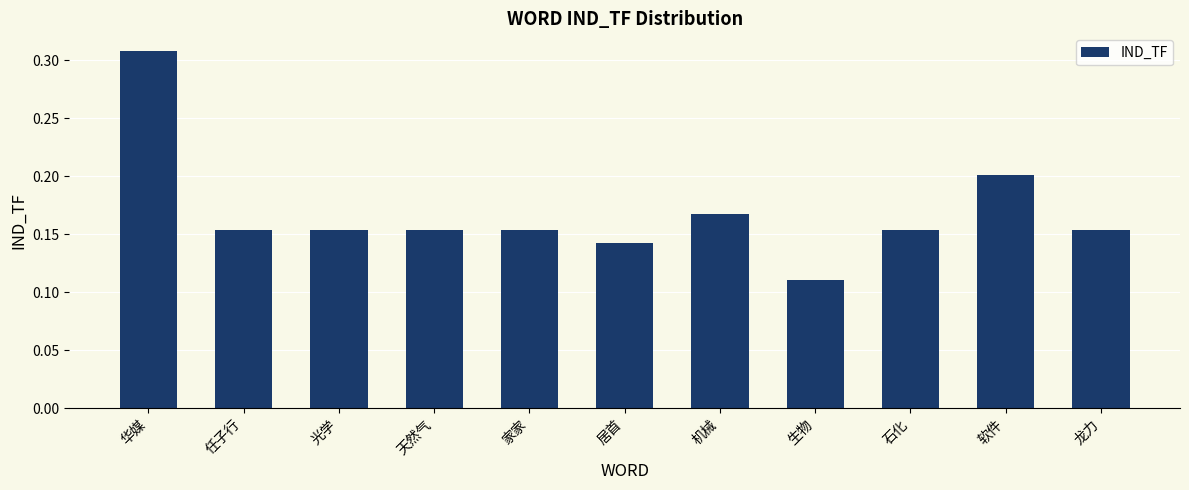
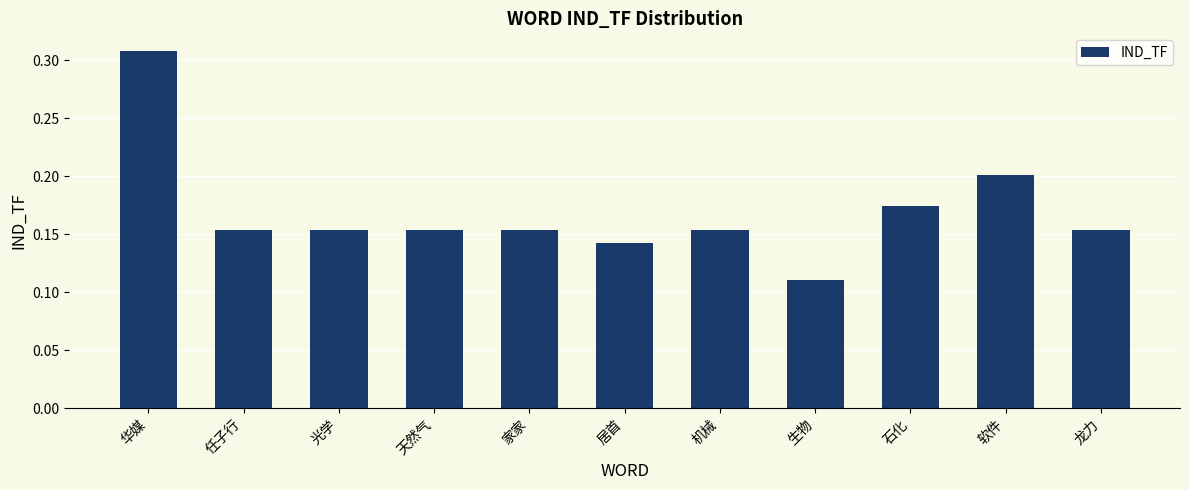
机械: 0.167 -> 0.154
石化: 0.154 -> 0.175
